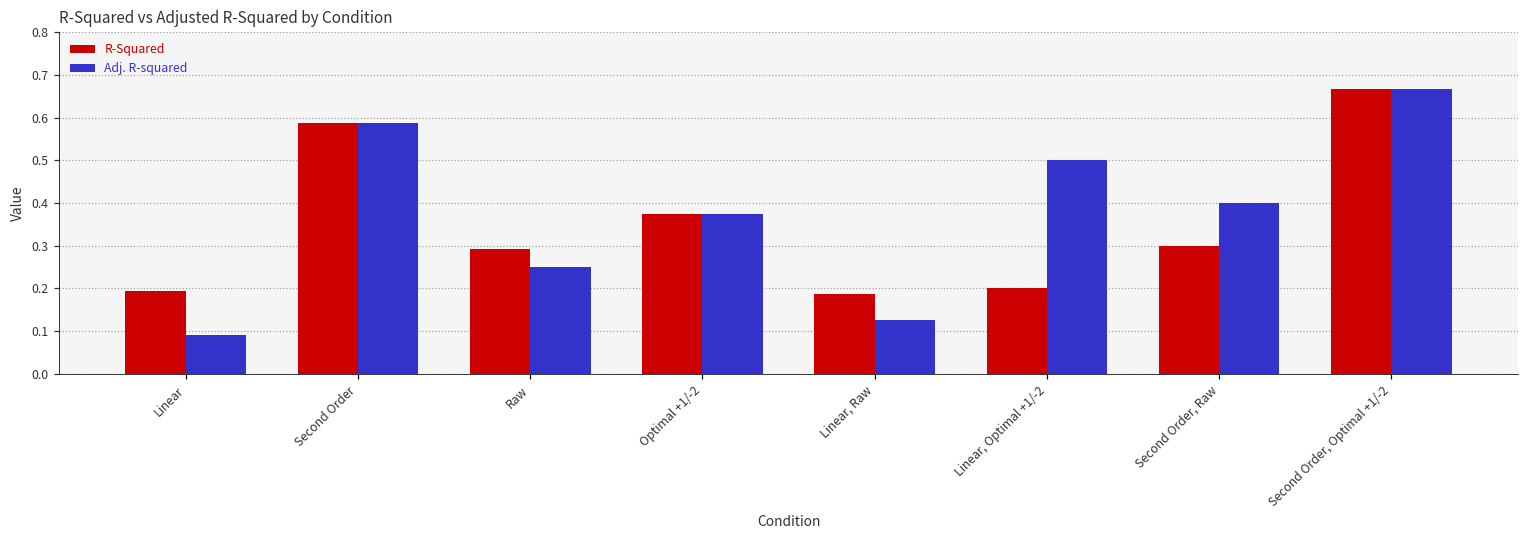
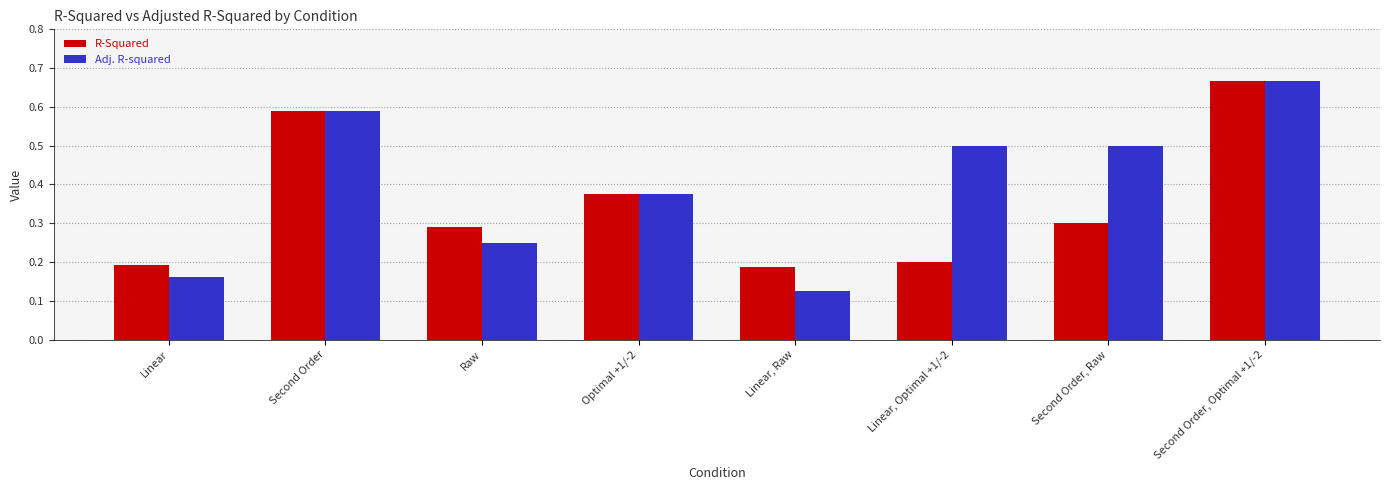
Adj. R-squared, Linear: 0.09 -> 0.16
Adj. R-squared, Second Order, Raw: 0.4 -> 0.5
